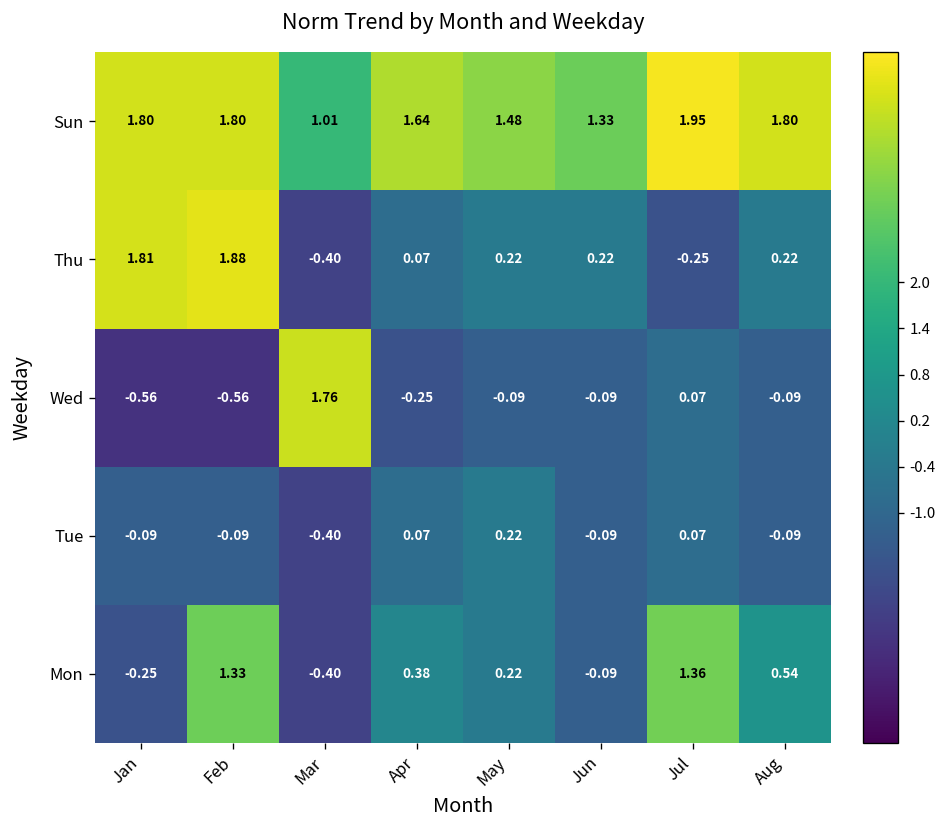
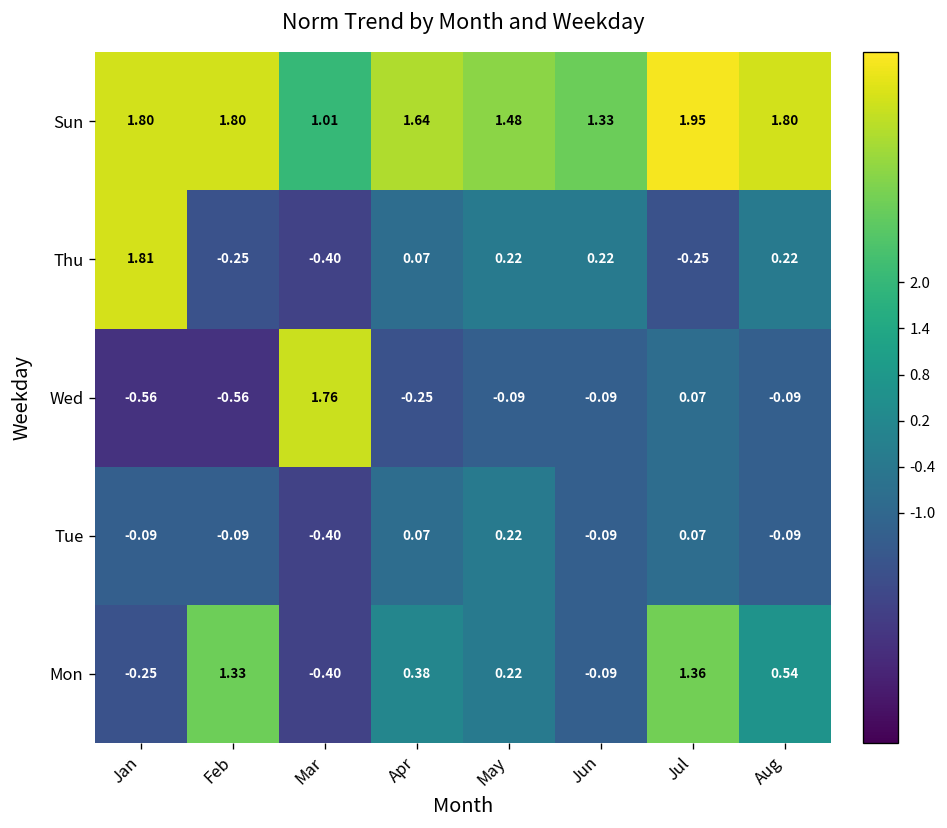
Thu, Feb: 1.88 -> -0.25
